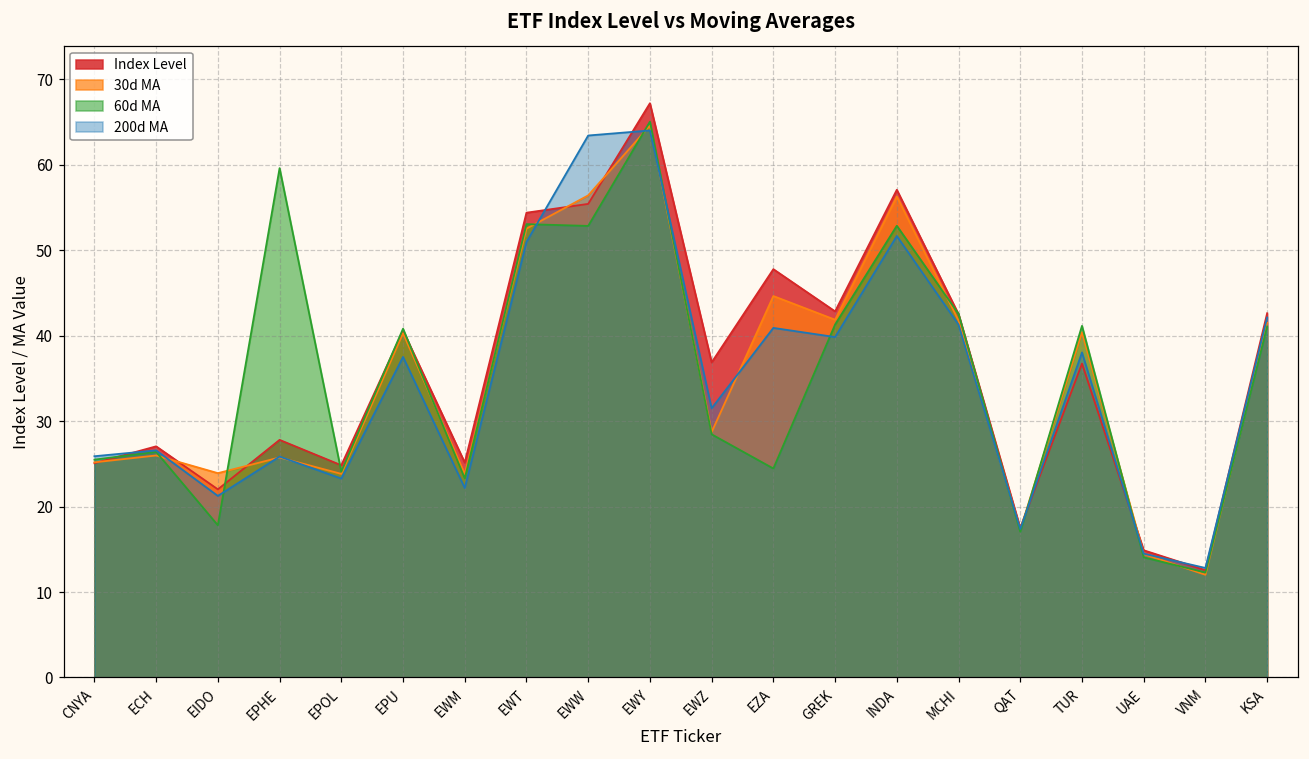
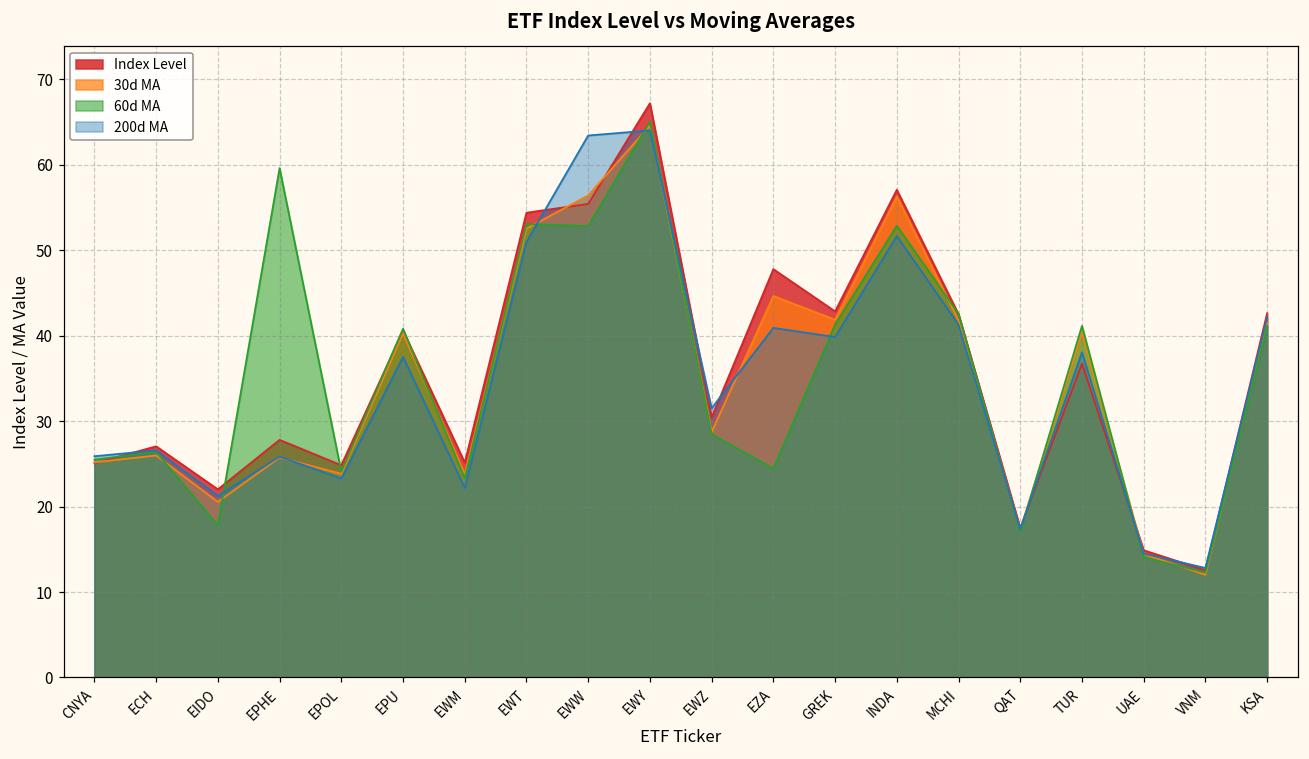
30d MA, EIDO: 24 -> 21
Index Level, EWZ: 37 -> 30
